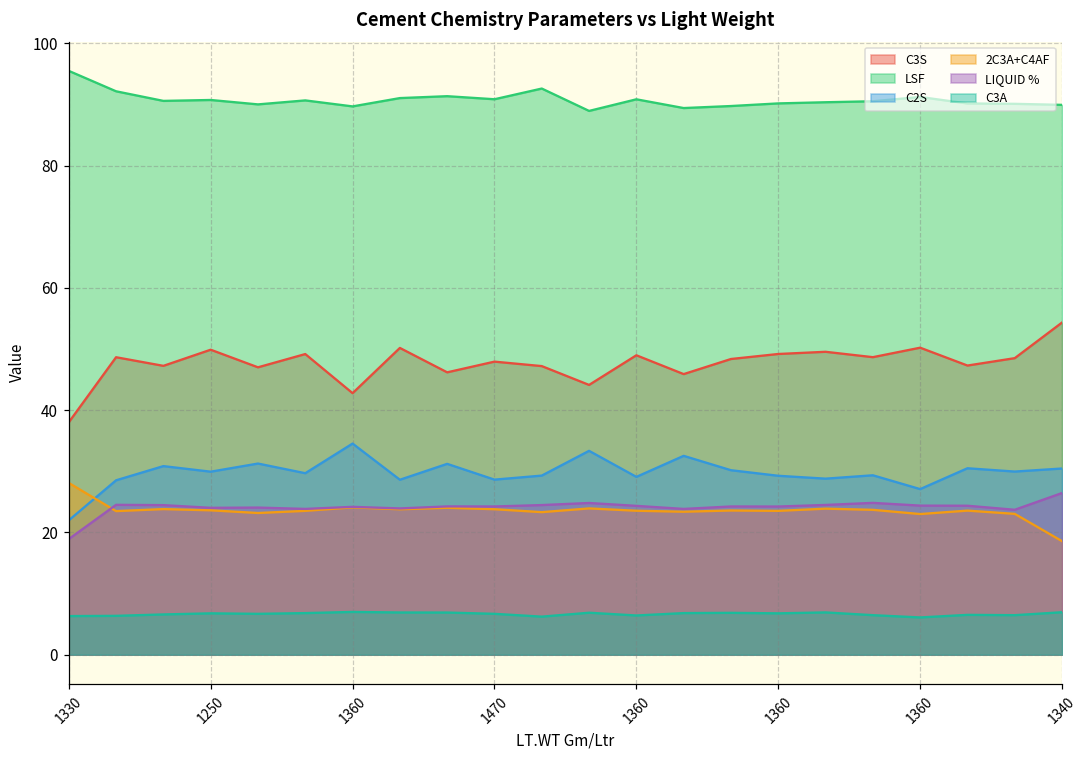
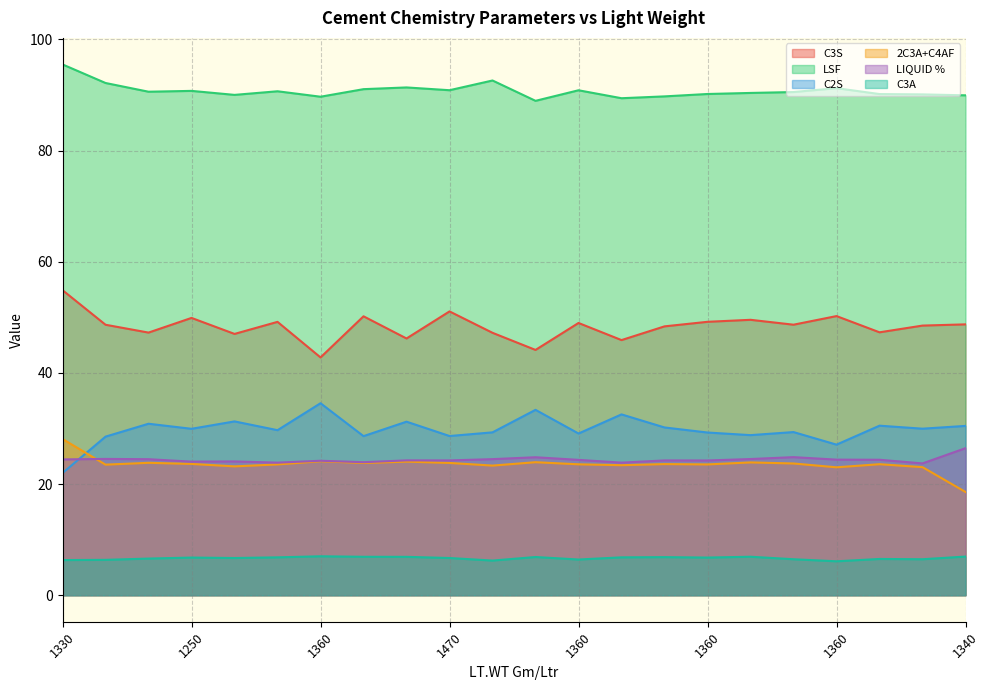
C3S, 1330: 38 -> 55
LIQUID %, 1330: 19 -> 24
C3S, 1470: 48 -> 51
C3S, 1340: 54 -> 49
